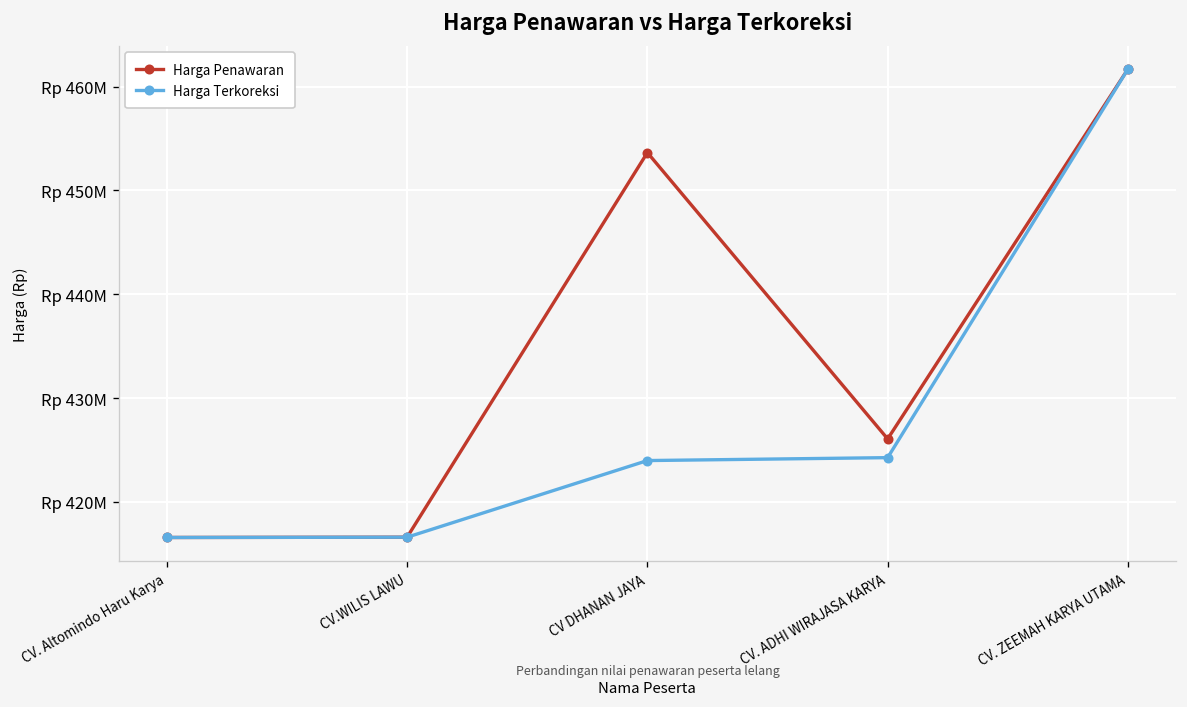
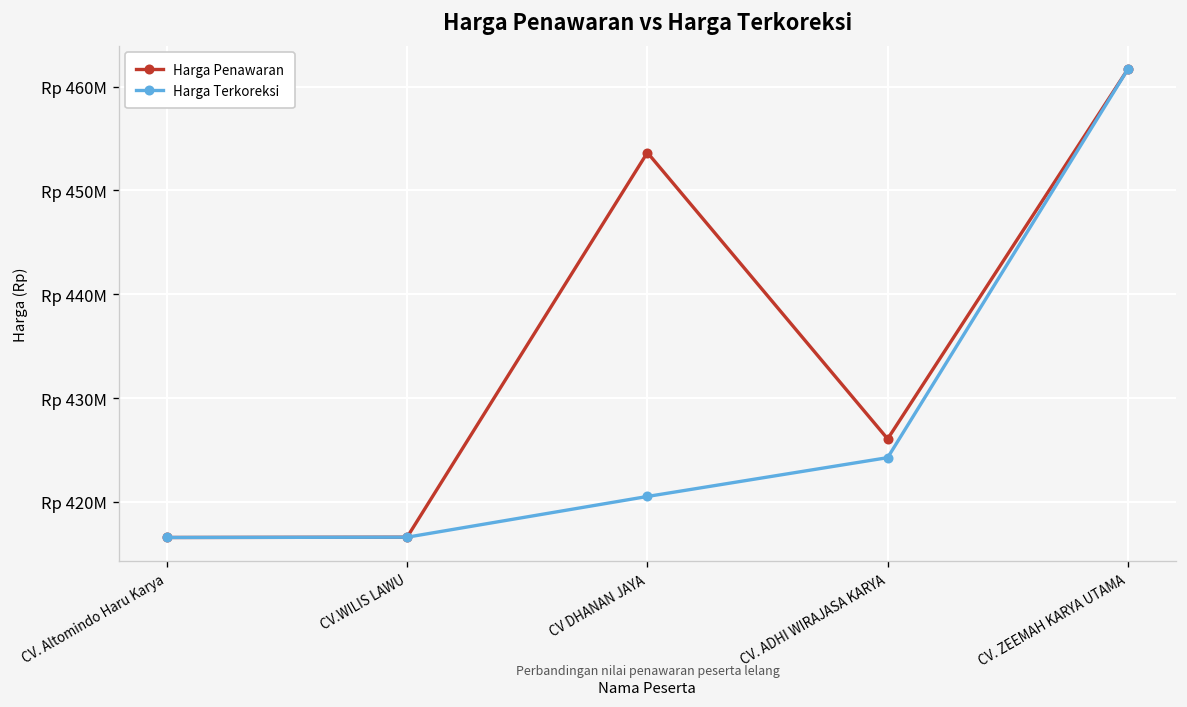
Harga Terkoreksi, CV DHANAN JAYA: Rp 424000000 -> Rp 421000000
